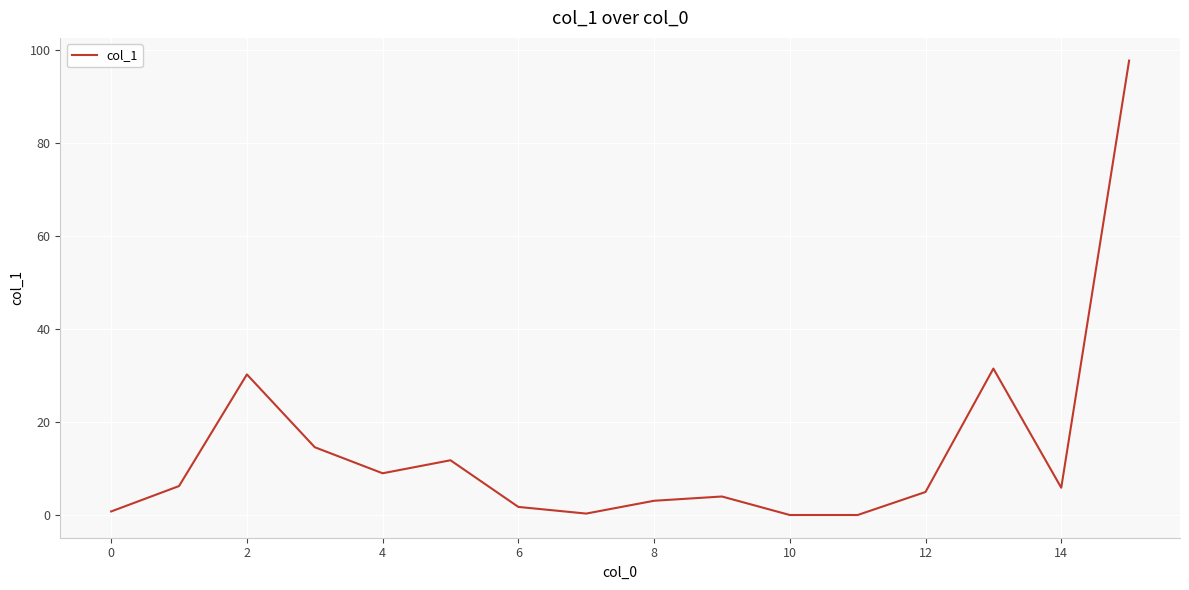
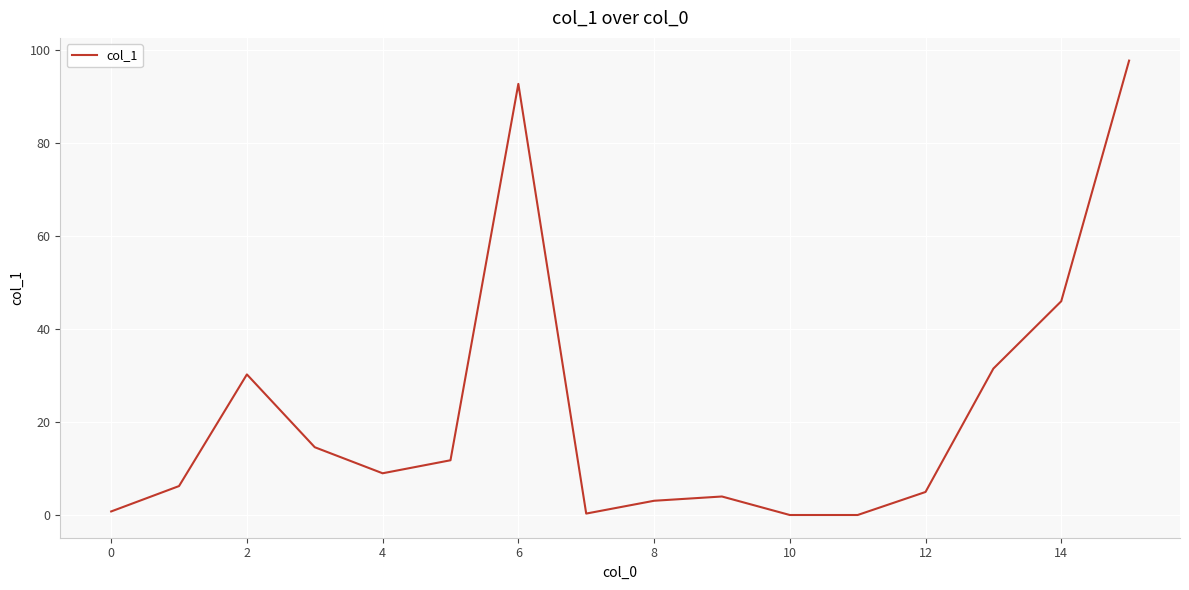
6: 2 -> 93
14: 6 -> 46
